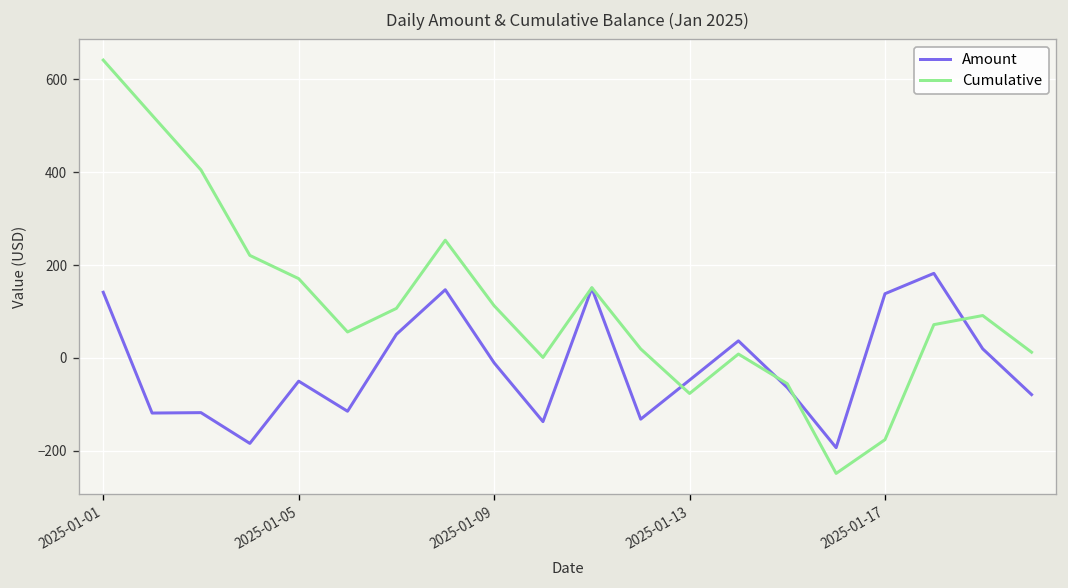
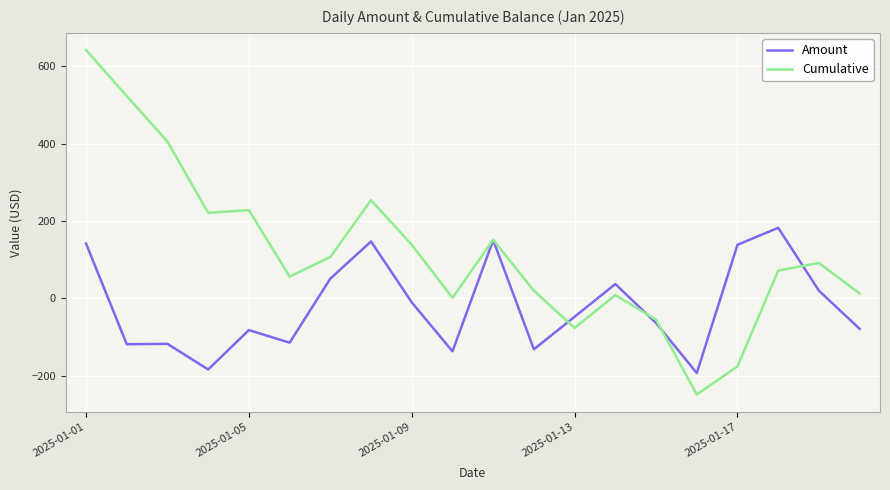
Amount, 2025-01-05: -50 -> -80
Cumulative, 2025-01-05: 170 -> 230
Cumulative, 2025-01-09: 110 -> 140
